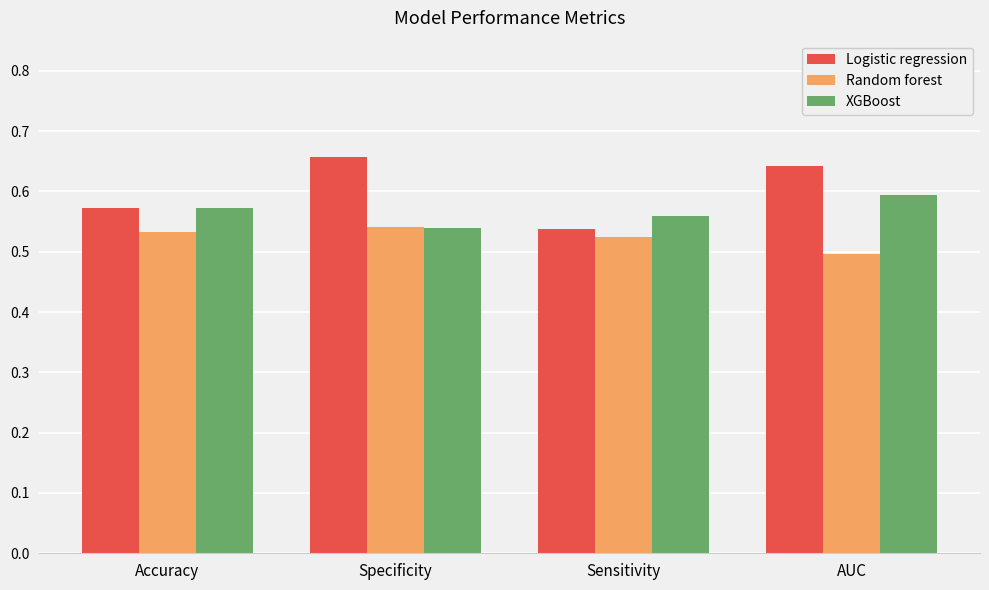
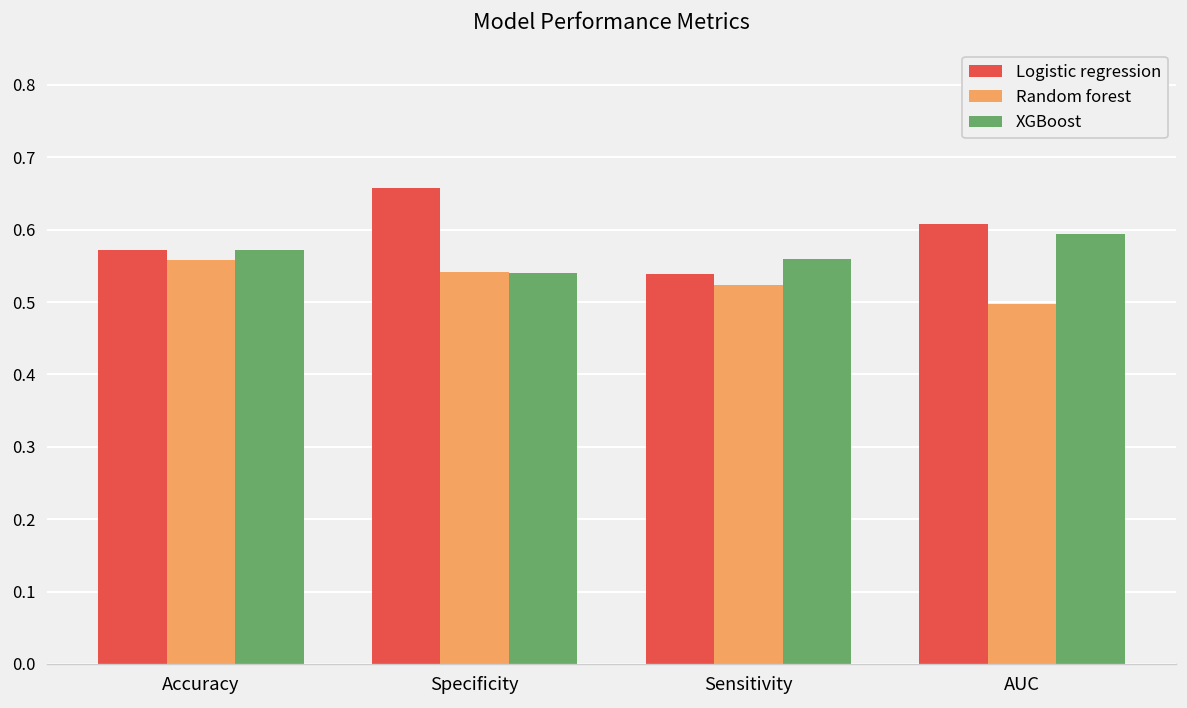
Random forest, Accuracy: 0.53 -> 0.56
Logistic regression, AUC: 0.64 -> 0.61
